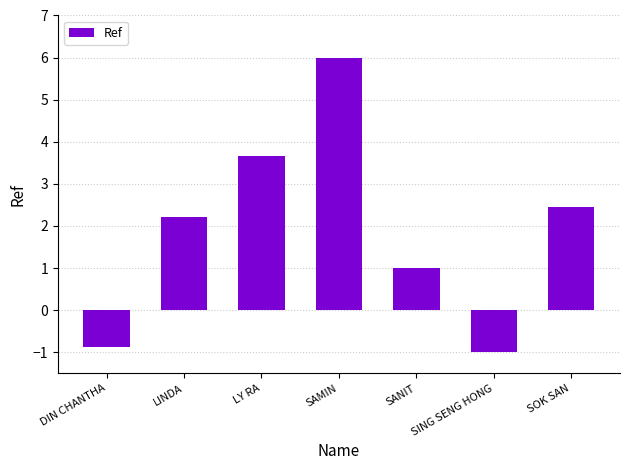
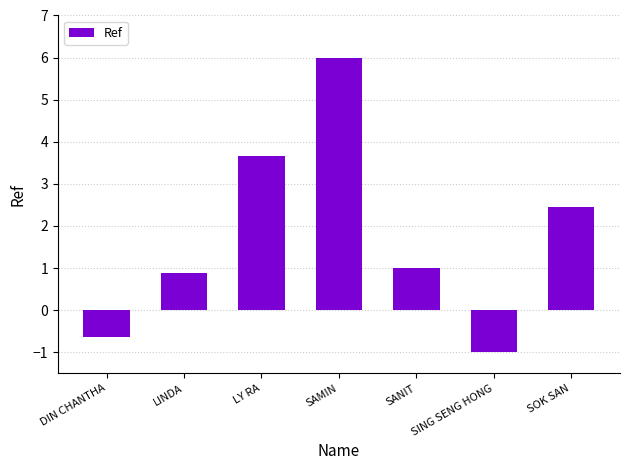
DIN CHANTHA: -0.9 -> -0.6
LINDA: 2.2 -> 0.9
